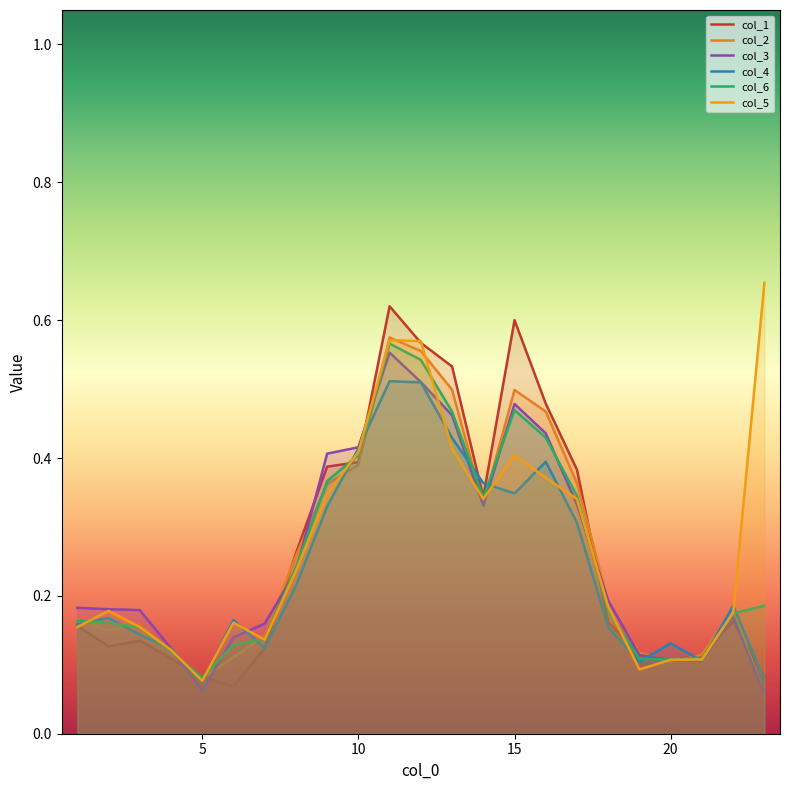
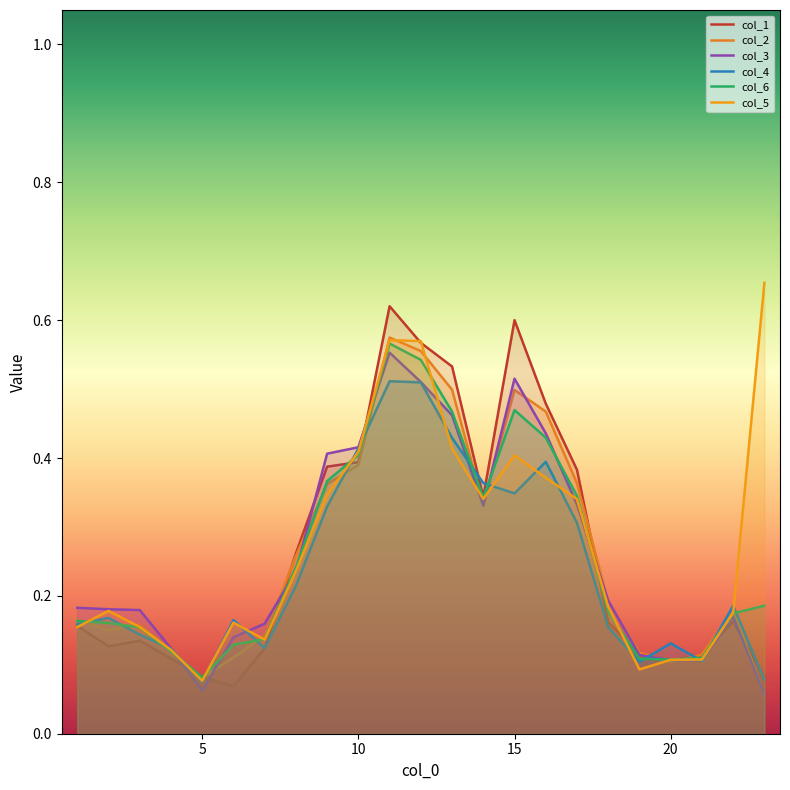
col_3, 15: 0.48 -> 0.52
